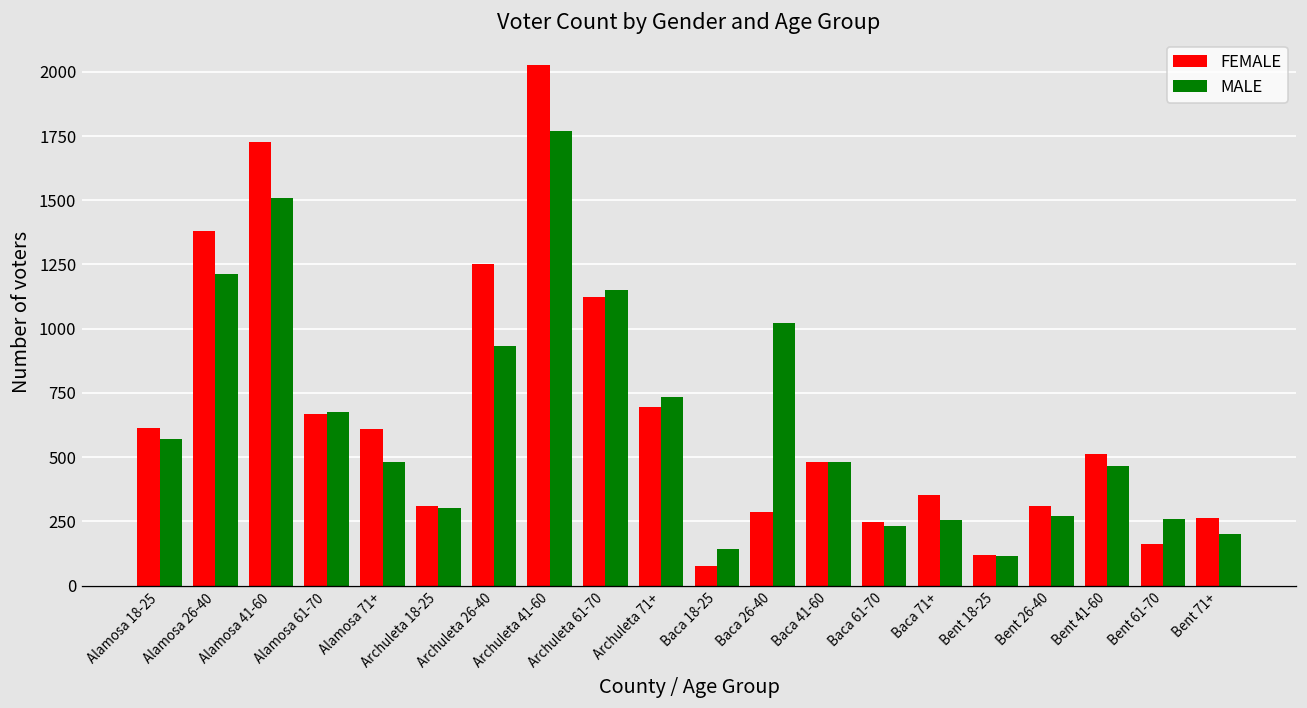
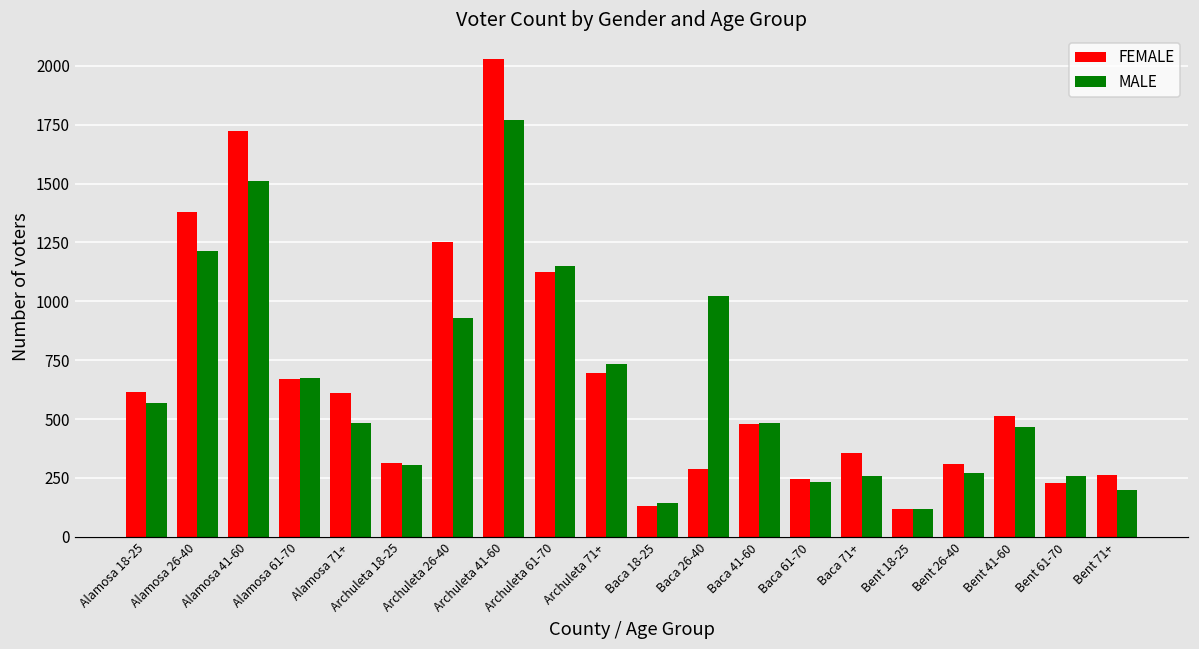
FEMALE, Baca 18-25: 80 -> 130
FEMALE, Bent 61-70: 160 -> 230
